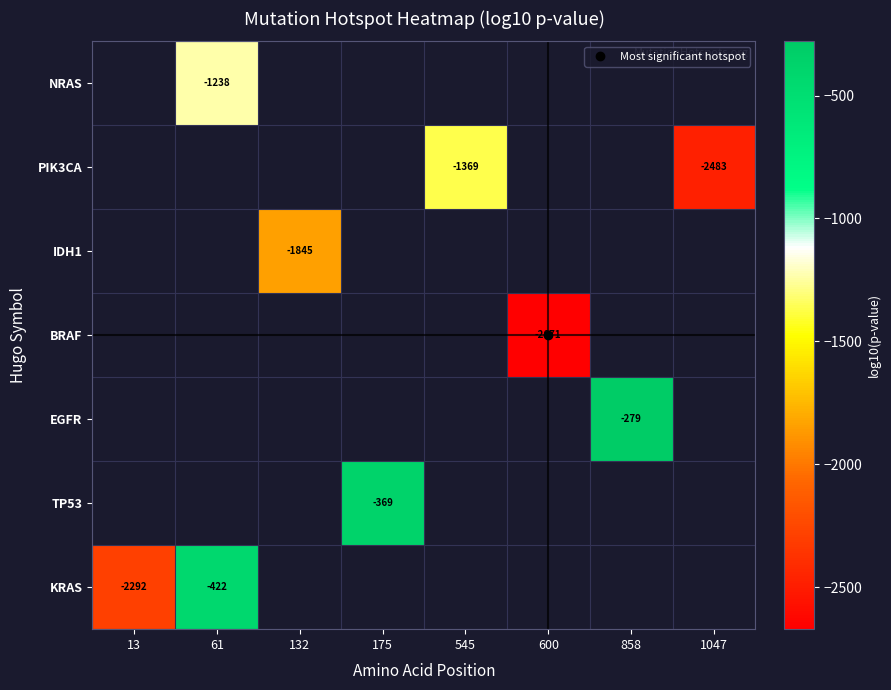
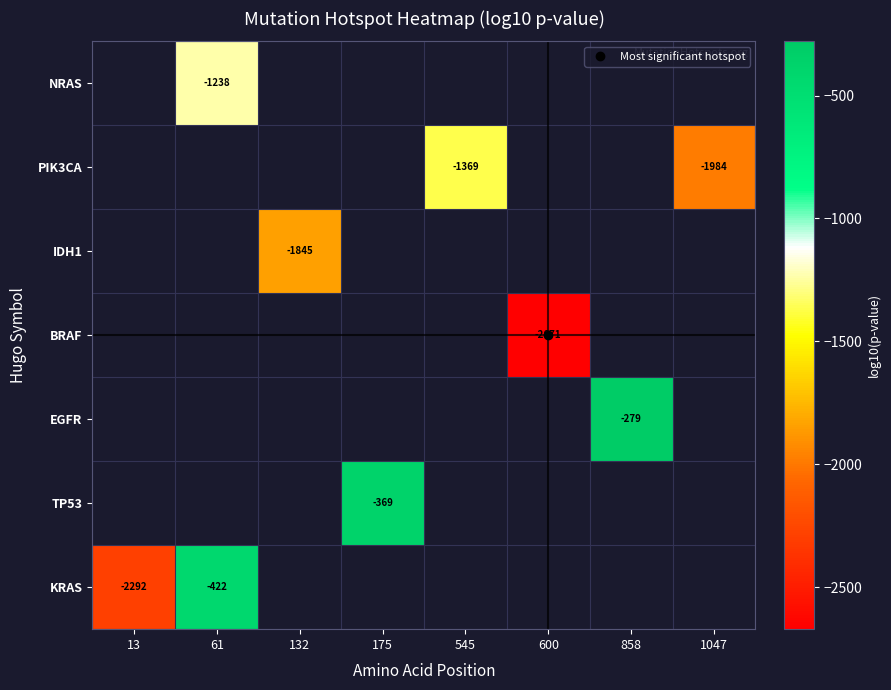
PIK3CA, 1047: -2483 -> -1984
